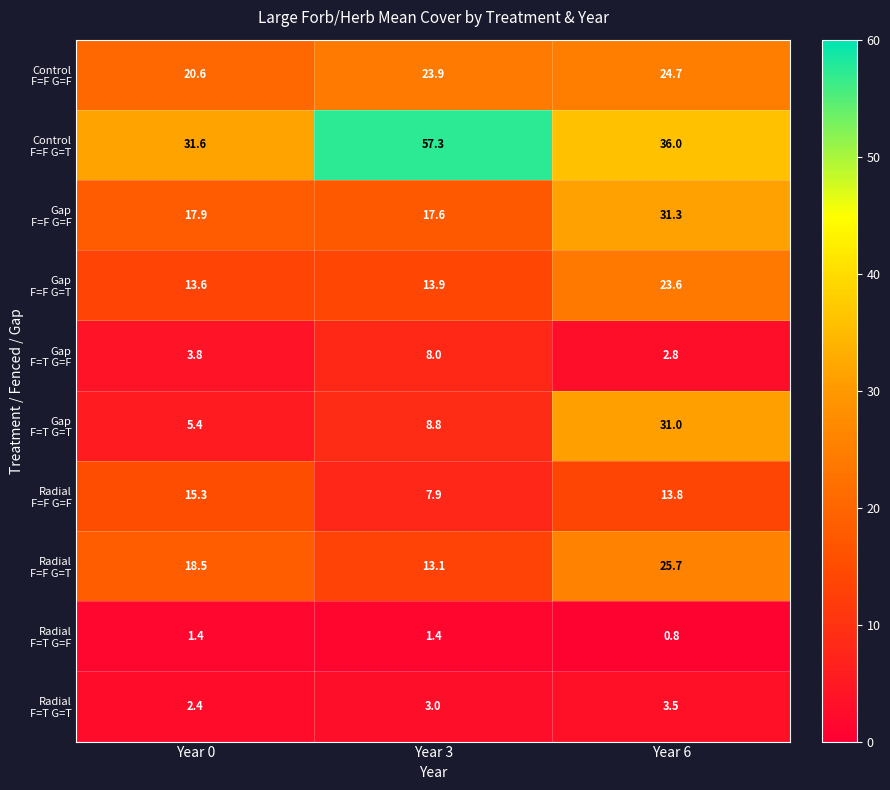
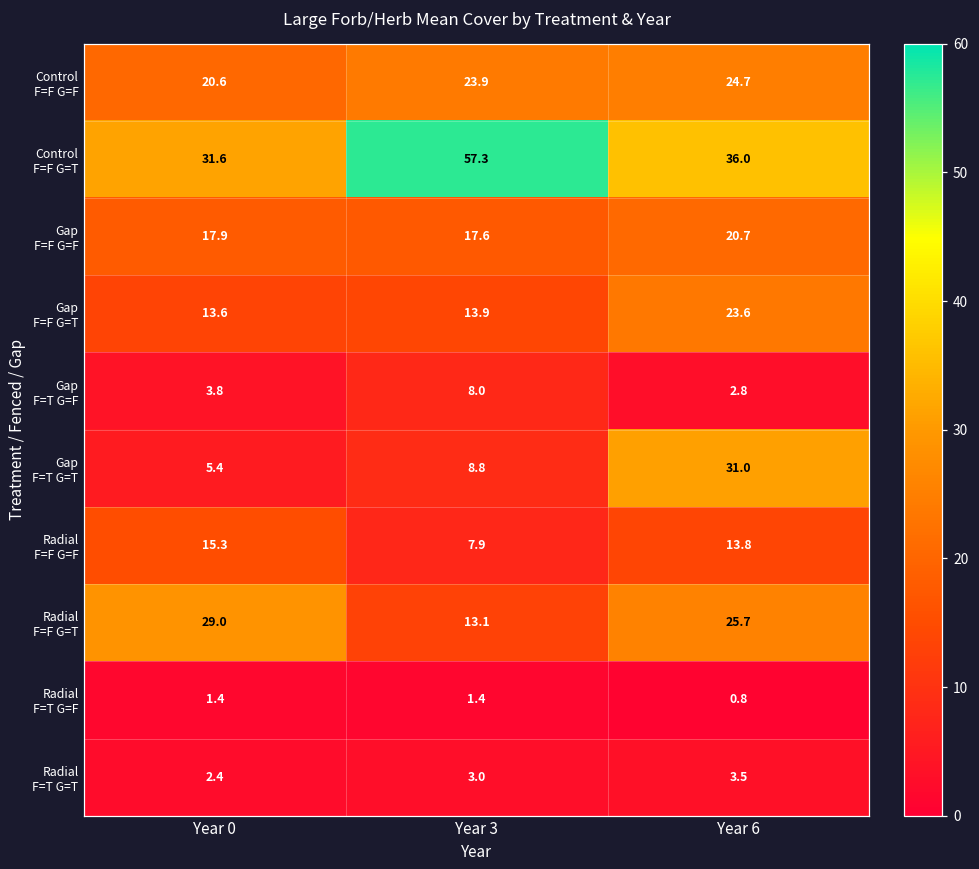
Gap F=F G=F, Year 6: 31.3 -> 20.7
Radial F=F G=T, Year 0: 18.5 -> 29.0
